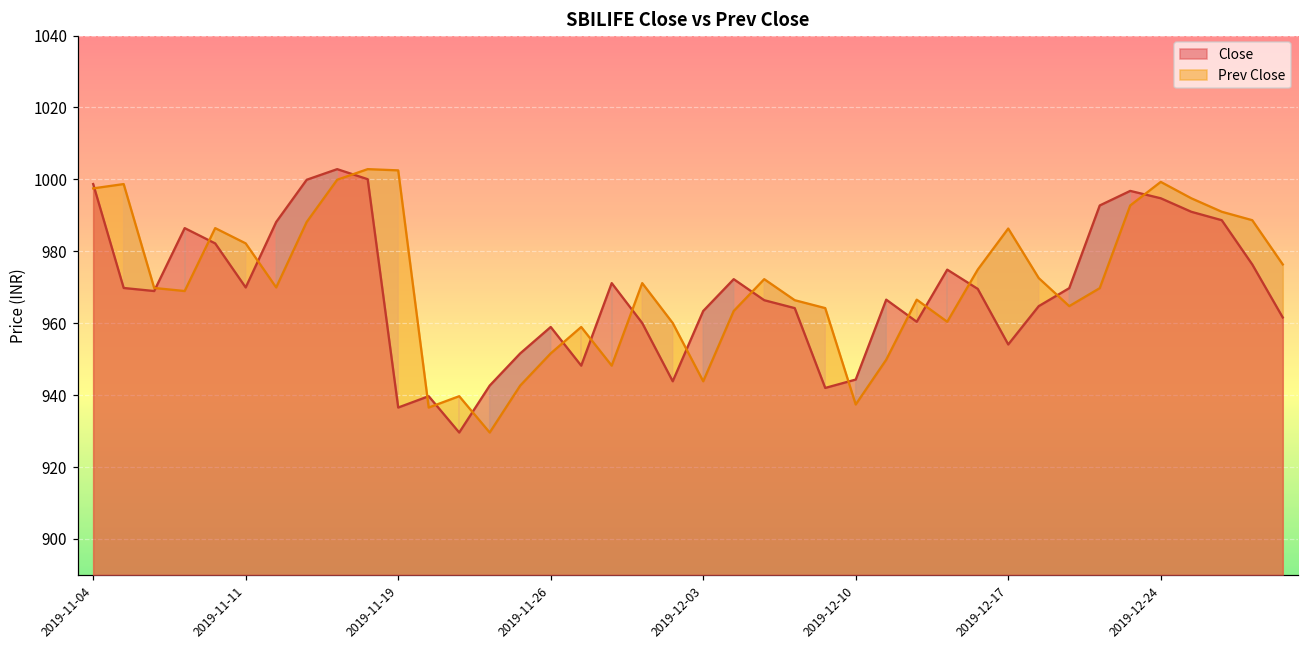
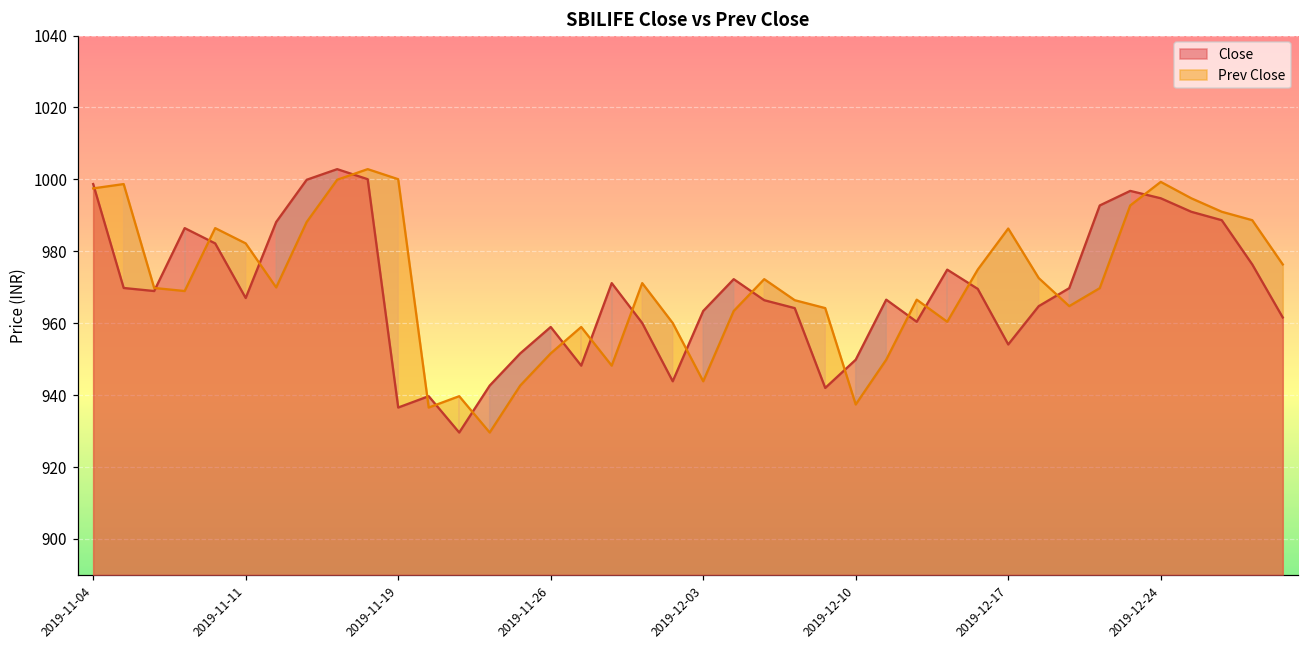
Close, 2019-11-11: 970 -> 967
Prev Close, 2019-11-19: 1003 -> 1000
Close, 2019-12-10: 944 -> 950
